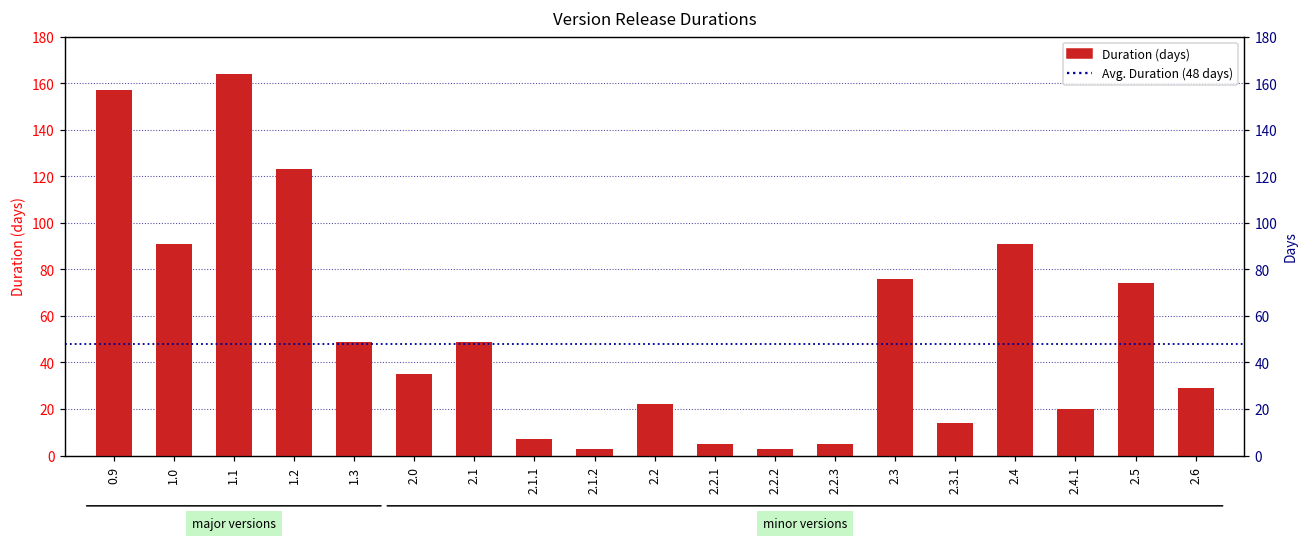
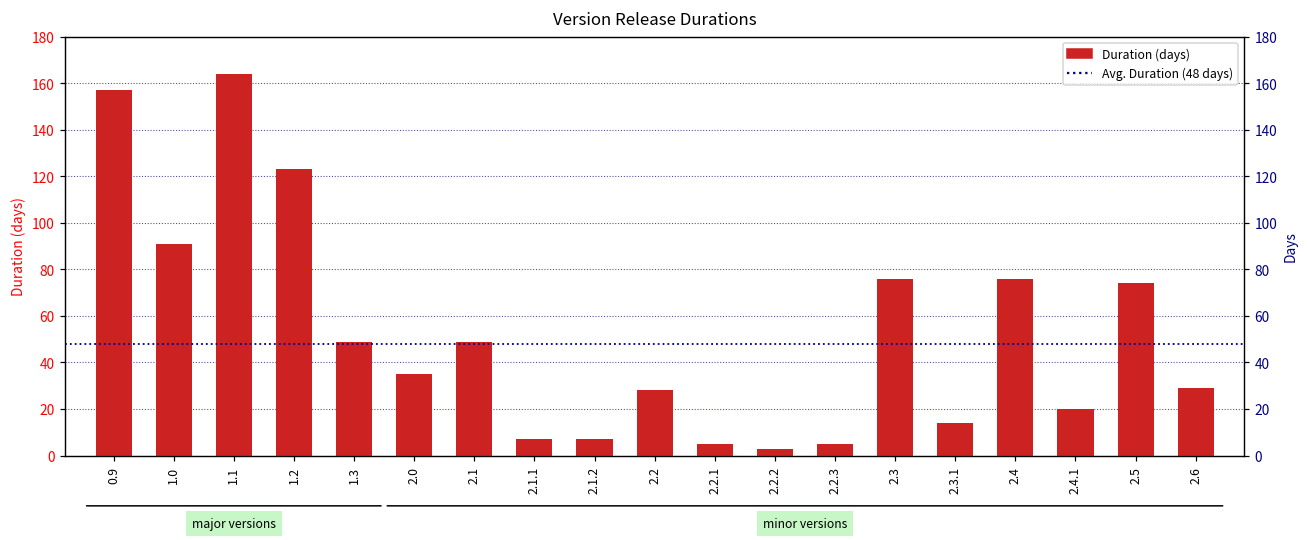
2.1.2: 3 -> 7
2.2: 22 -> 28
2.4: 91 -> 76
